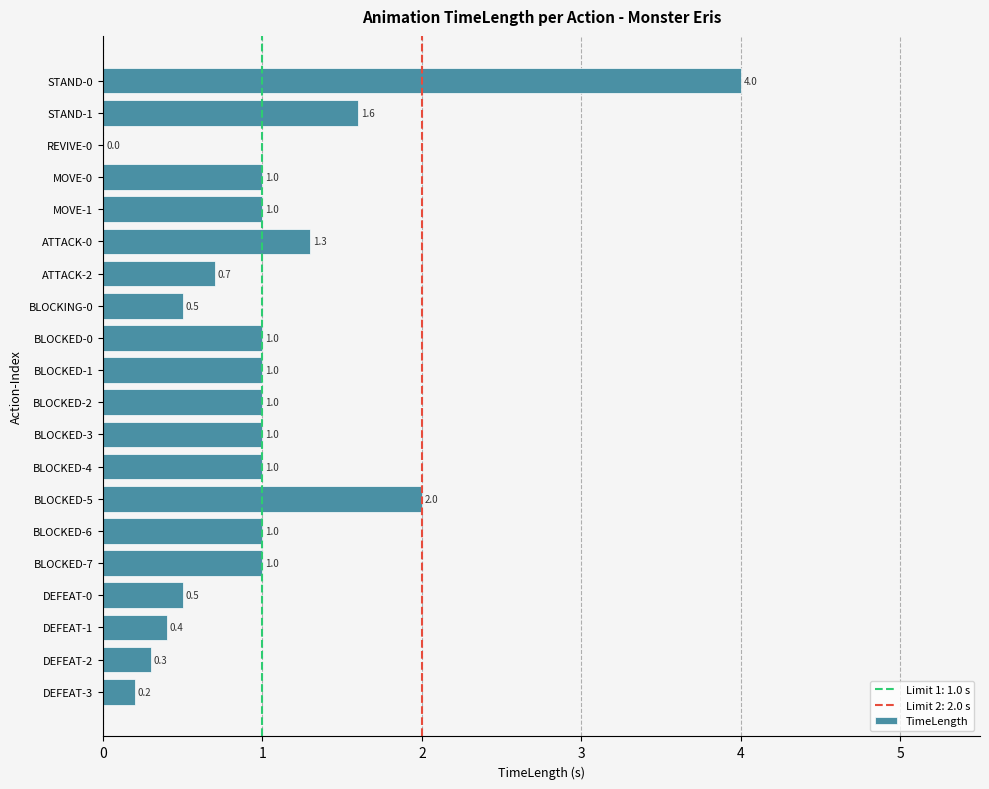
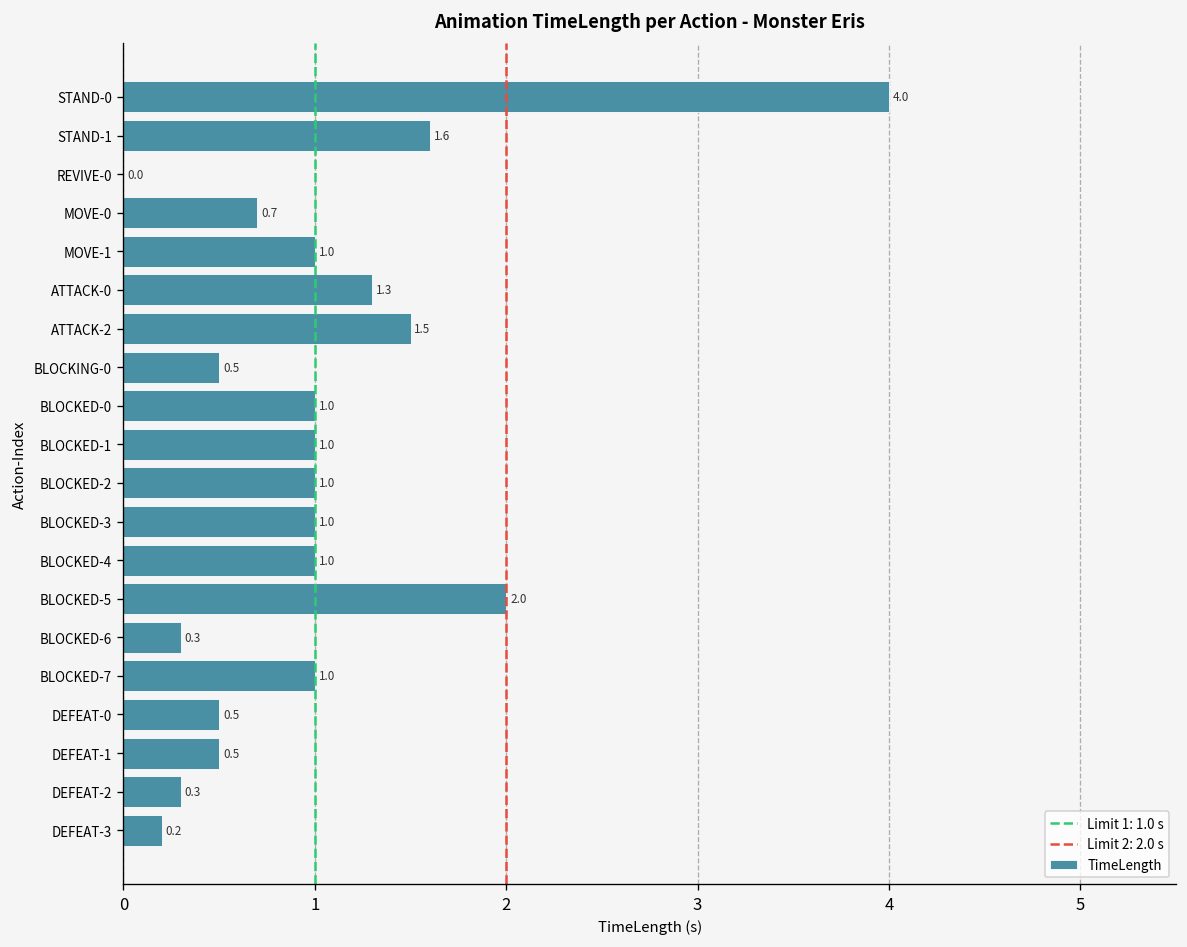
MOVE-0: 1.0 -> 0.7
ATTACK-2: 0.7 -> 1.5
BLOCKED-6: 1.0 -> 0.3
DEFEAT-1: 0.4 -> 0.5
